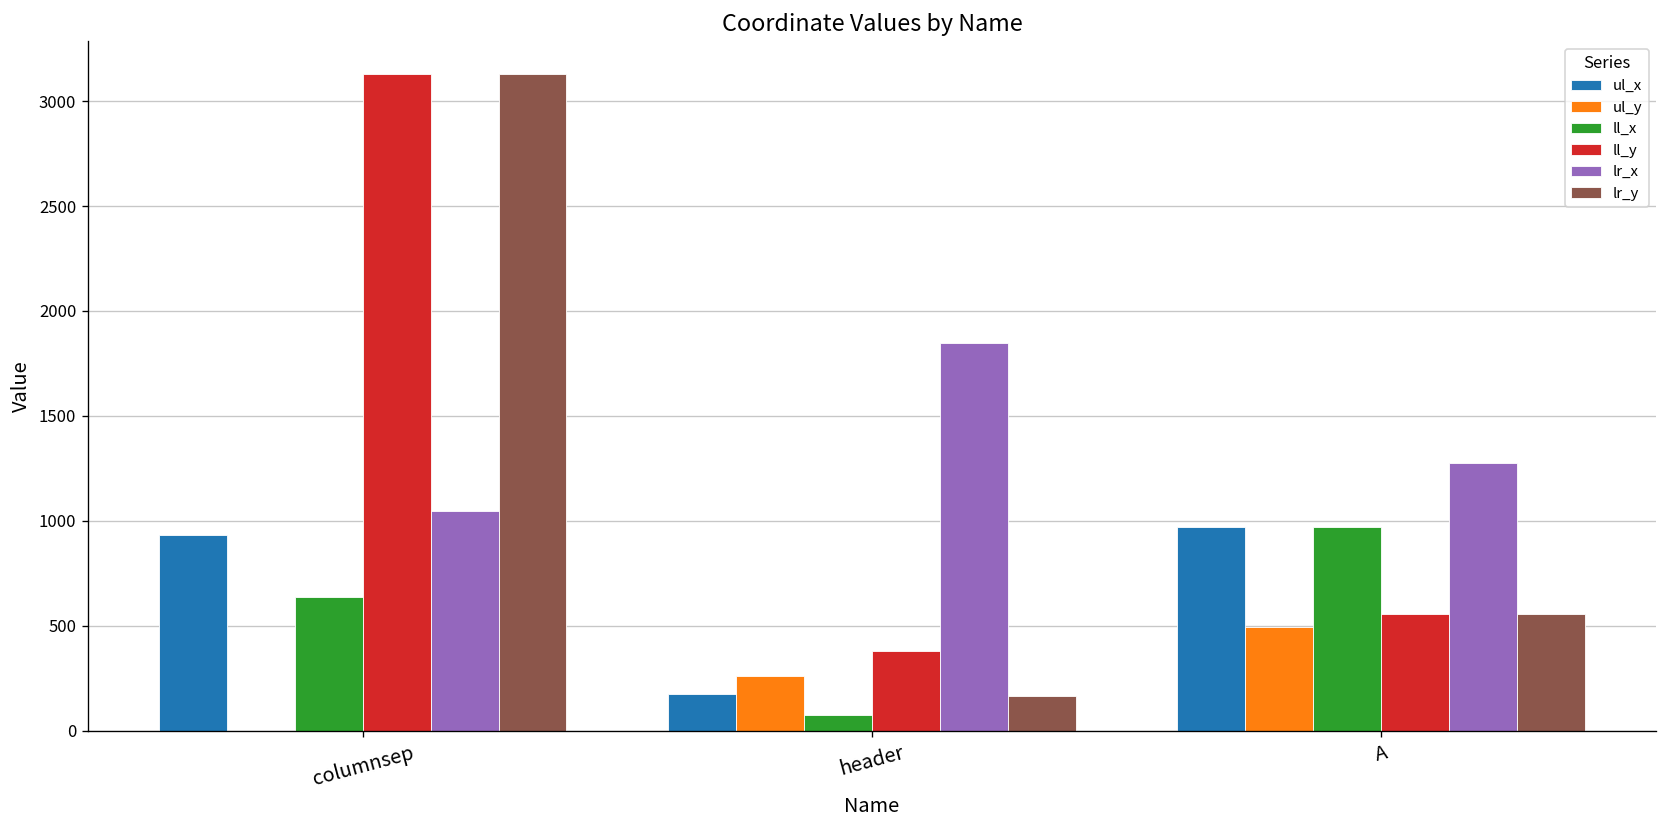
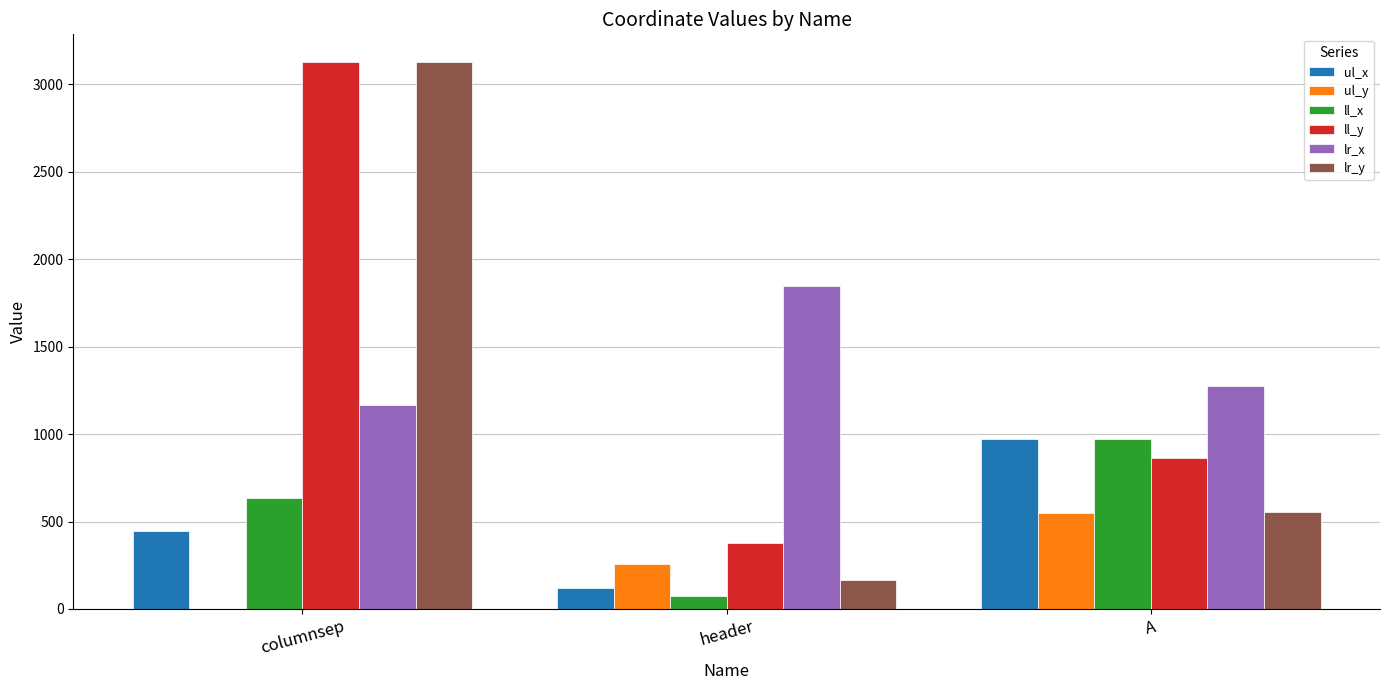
ul_x, columnsep: 930 -> 450
lr_x, columnsep: 1050 -> 1170
ul_x, header: 180 -> 120
ul_y, A: 490 -> 550
ll_y, A: 560 -> 860
